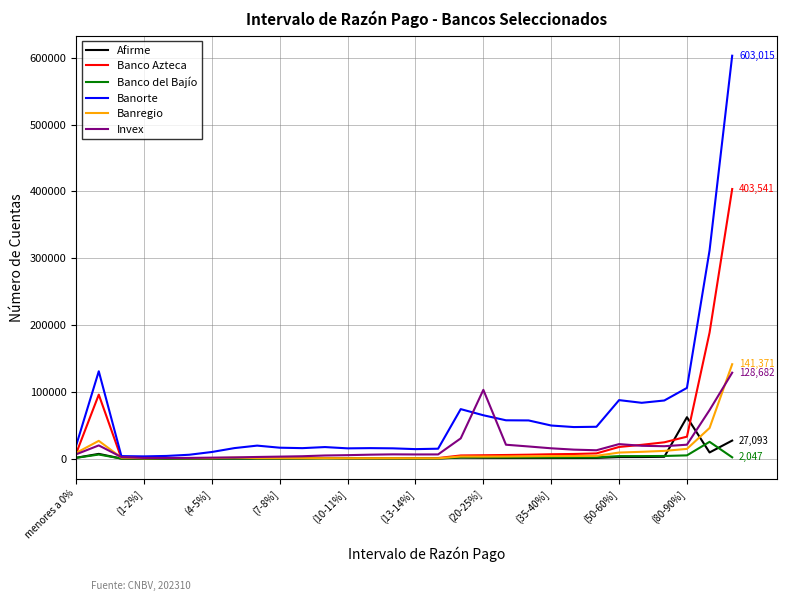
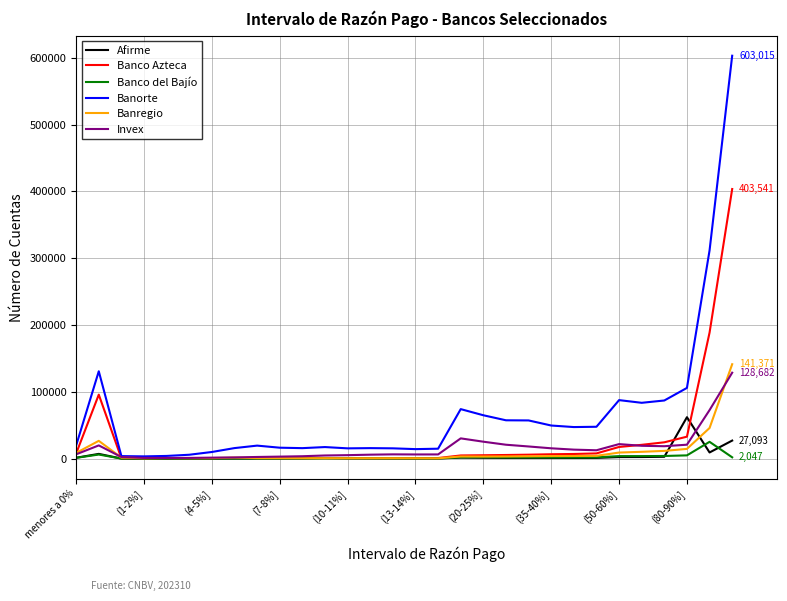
Invex, (20-25%]: 100000 -> 30000
